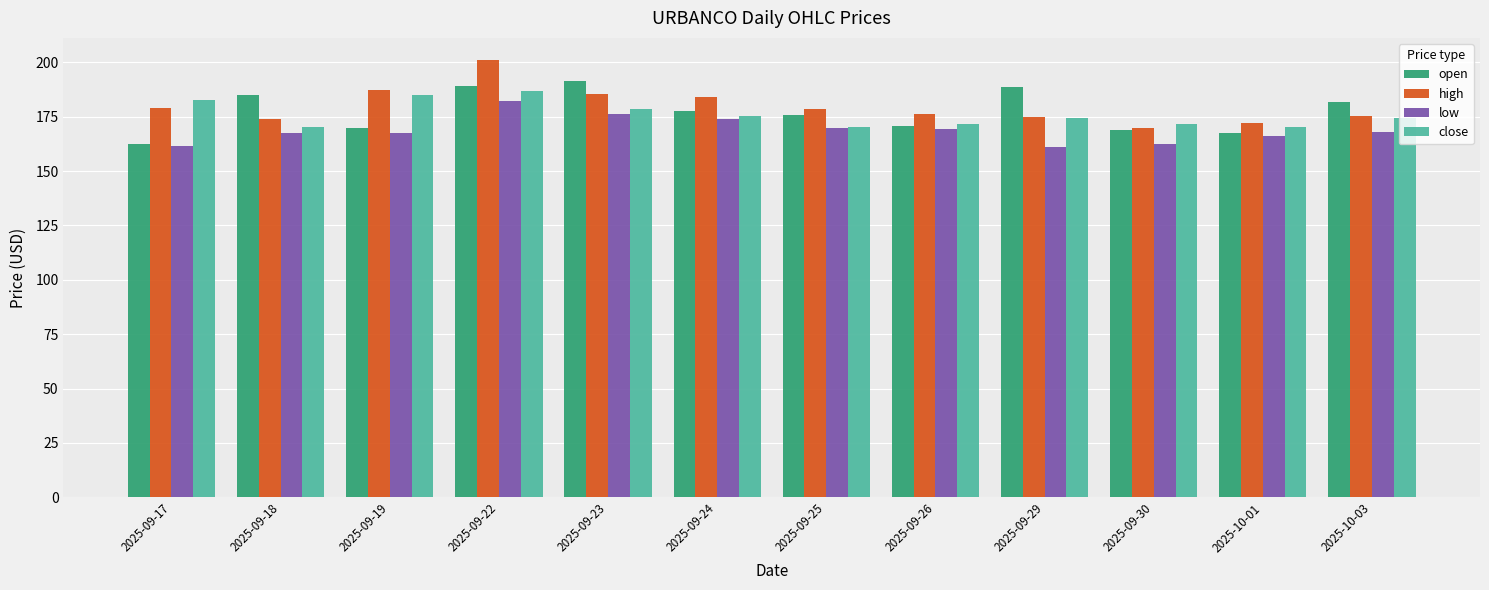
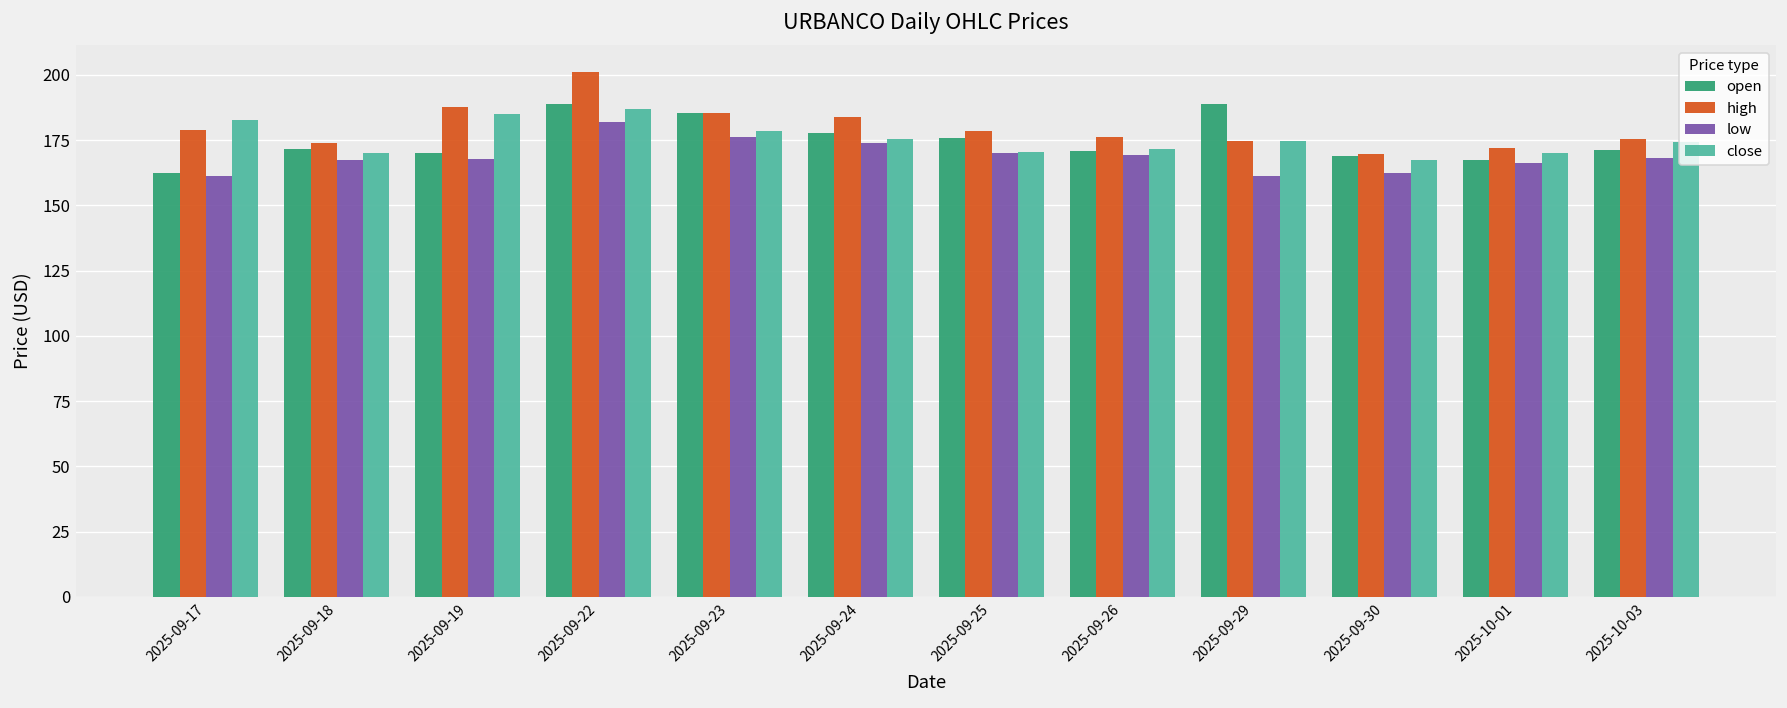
open, 2025-09-18: 185 -> 172
open, 2025-09-23: 191 -> 185
close, 2025-09-30: 171 -> 167
open, 2025-10-03: 182 -> 171
